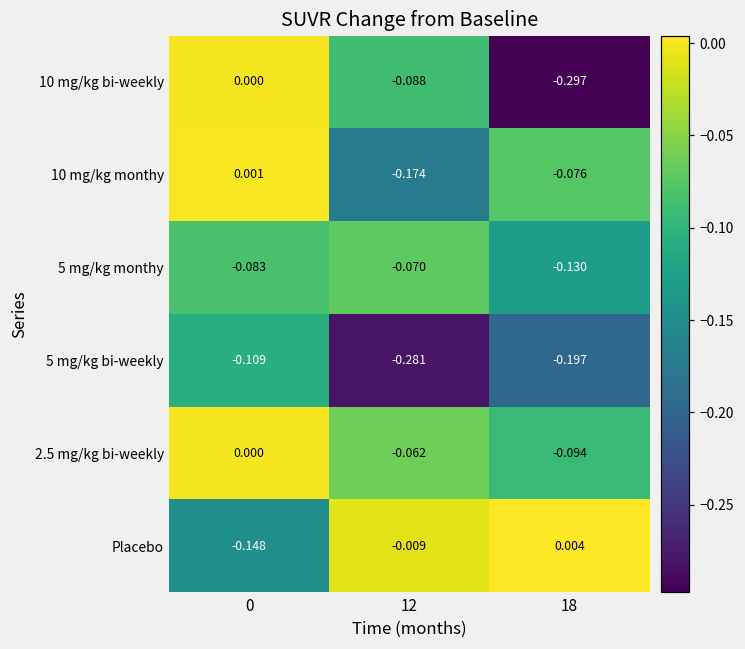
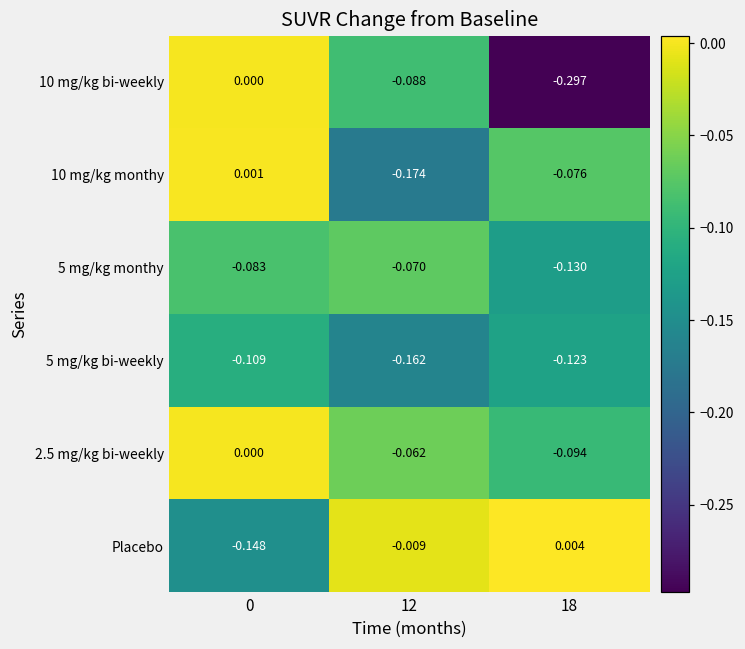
5 mg/kg bi-weekly, 12: -0.281 -> -0.162
5 mg/kg bi-weekly, 18: -0.197 -> -0.123
